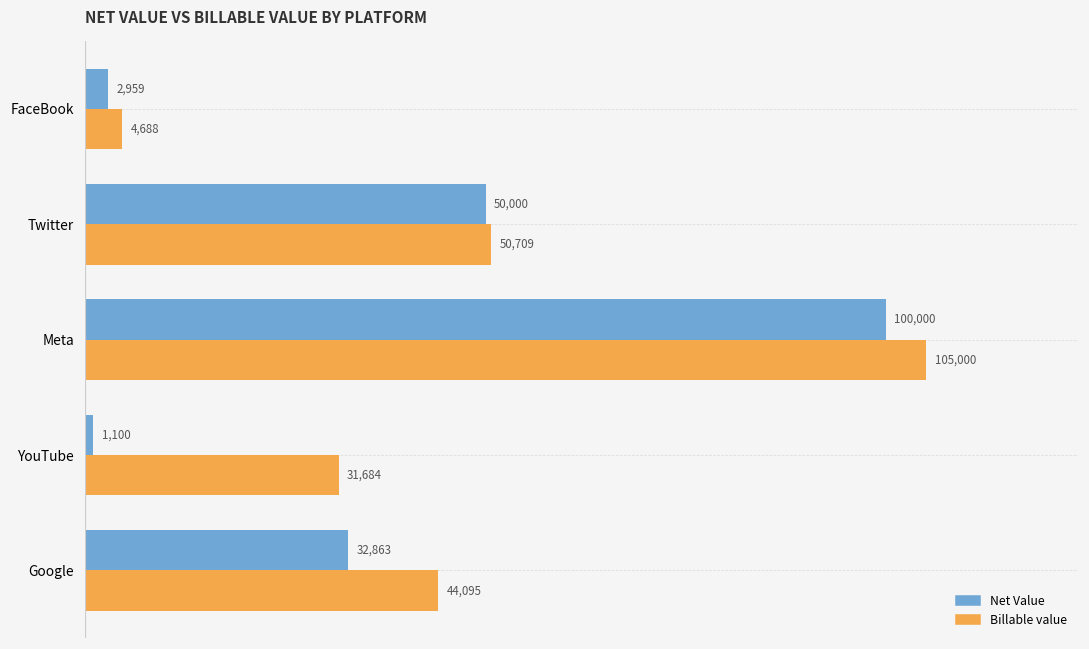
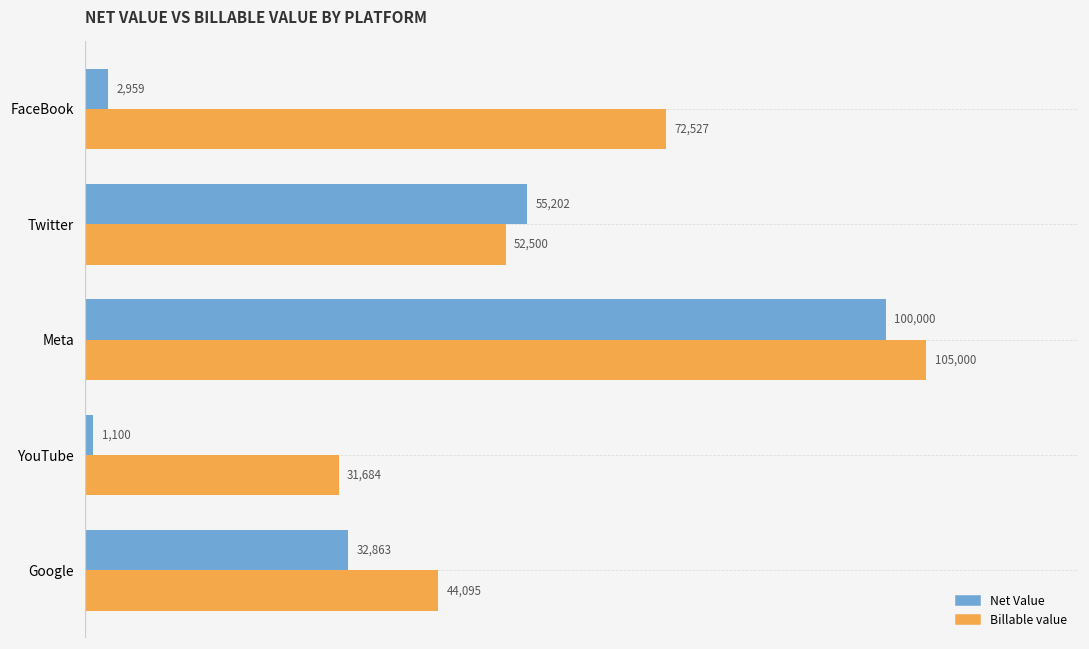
Billable value, FaceBook: 4,688 -> 72,527
Net Value, Twitter: 50,000 -> 55,202
Billable value, Twitter: 50,709 -> 52,500
